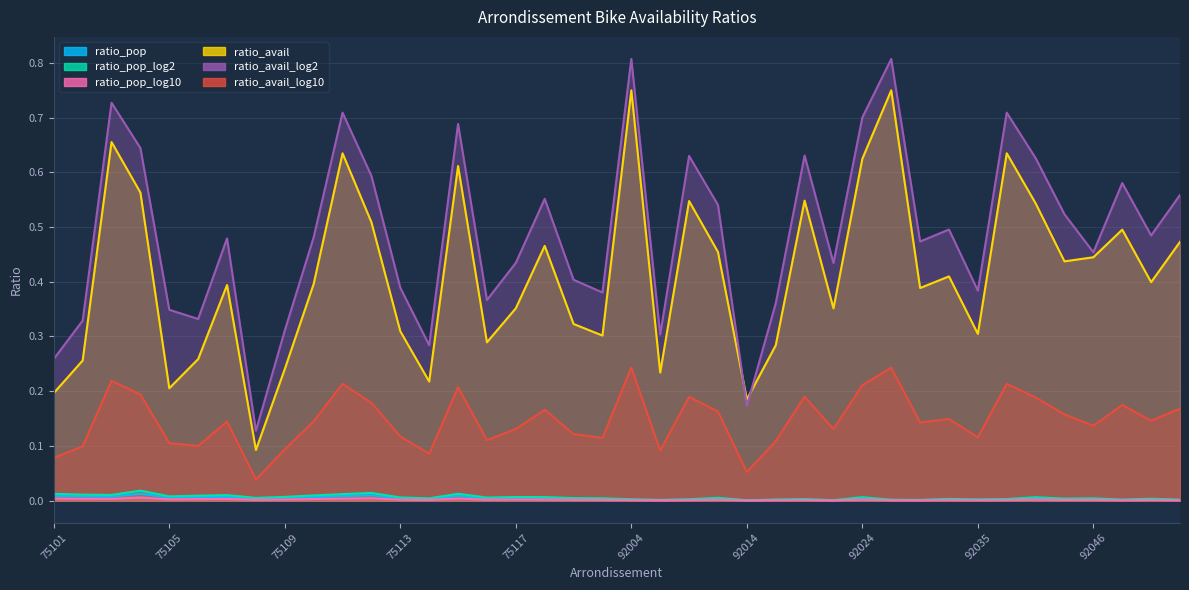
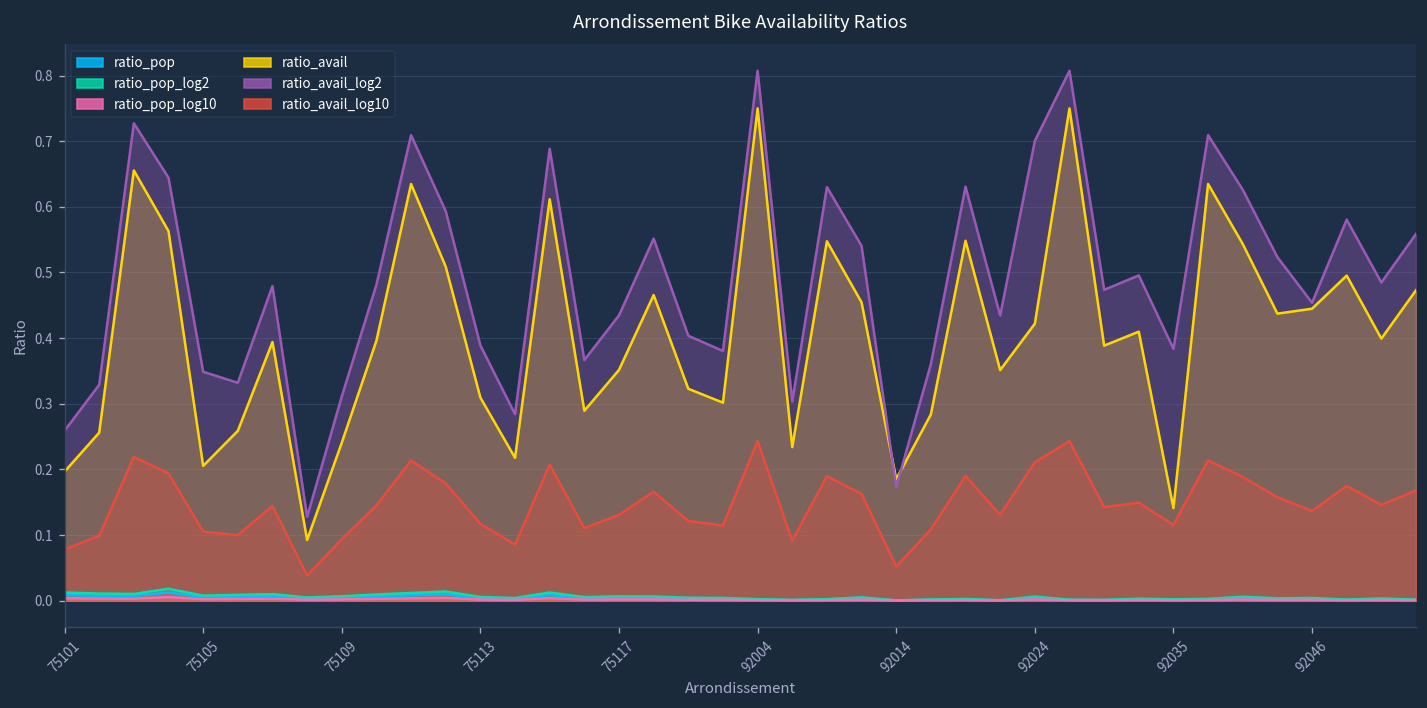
ratio_avail, 92024: 0.63 -> 0.42
ratio_avail, 92035: 0.30 -> 0.14
